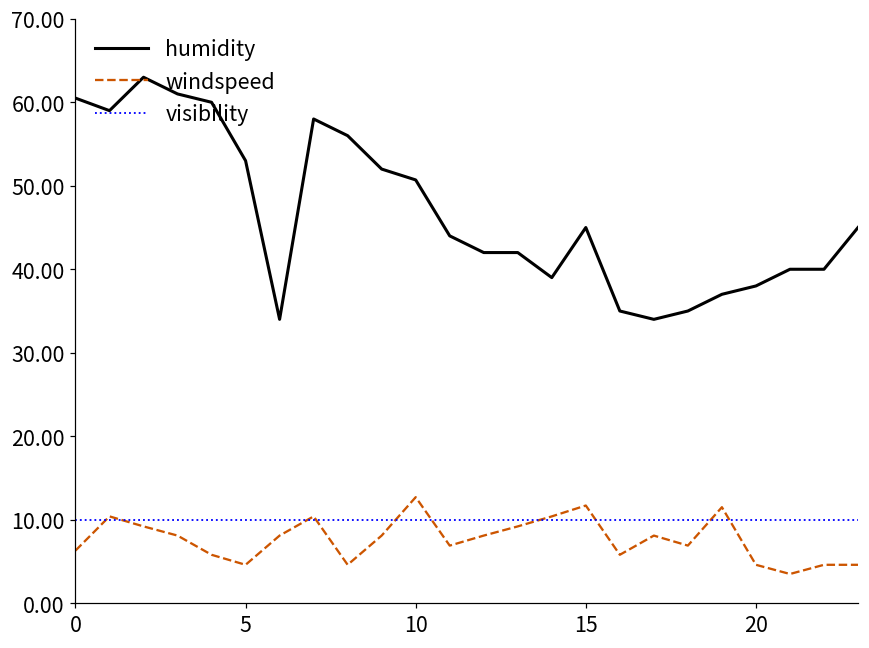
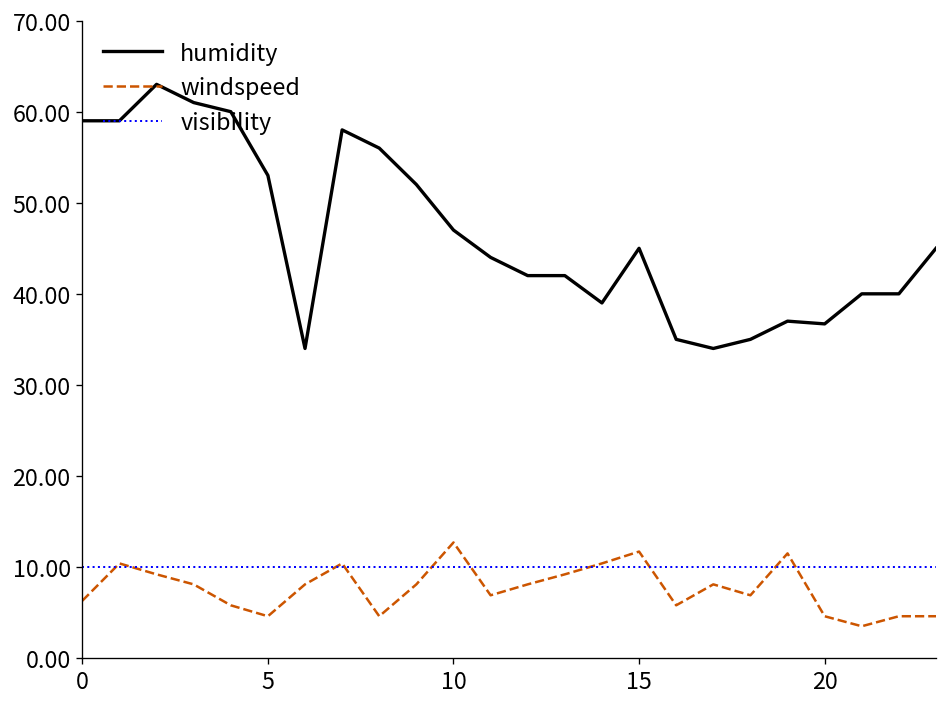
humidity, 0: 61 -> 59
humidity, 10: 51 -> 47
humidity, 20: 38 -> 37
